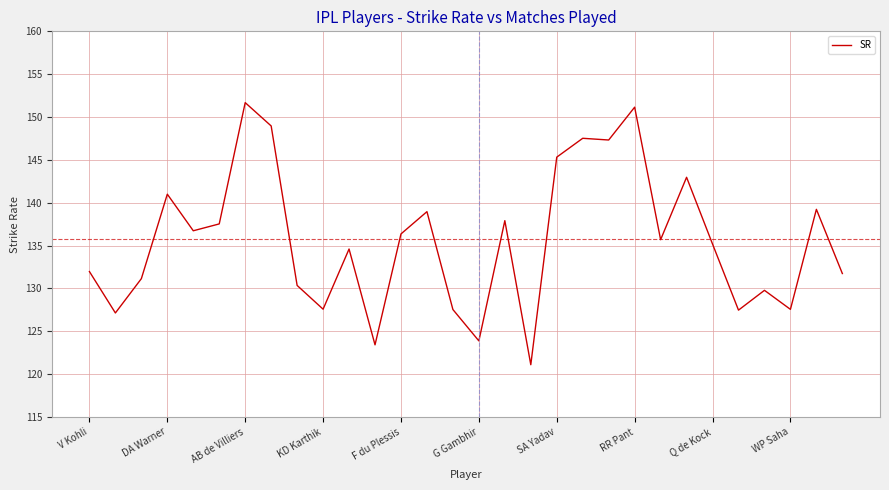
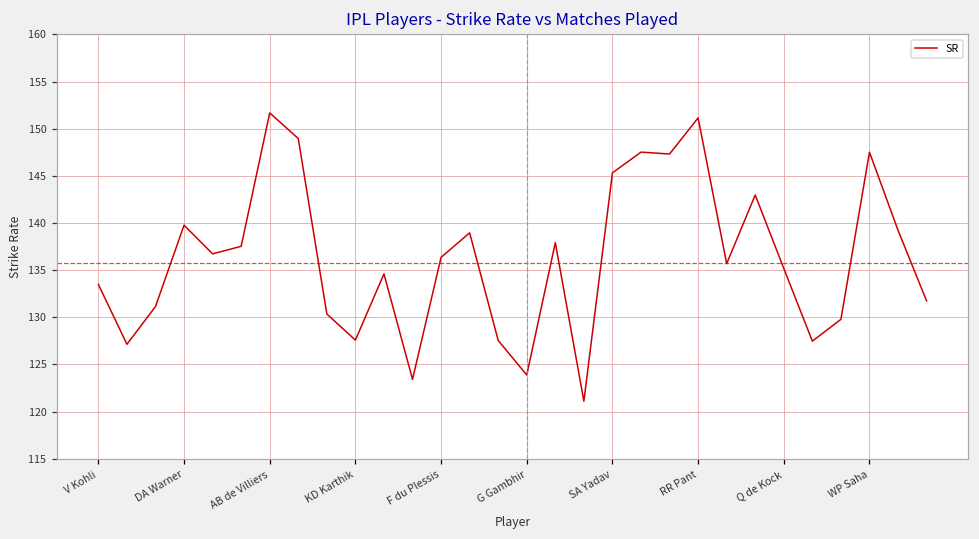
V Kohli: 132 -> 133
DA Warner: 141 -> 140
WP Saha: 128 -> 148
